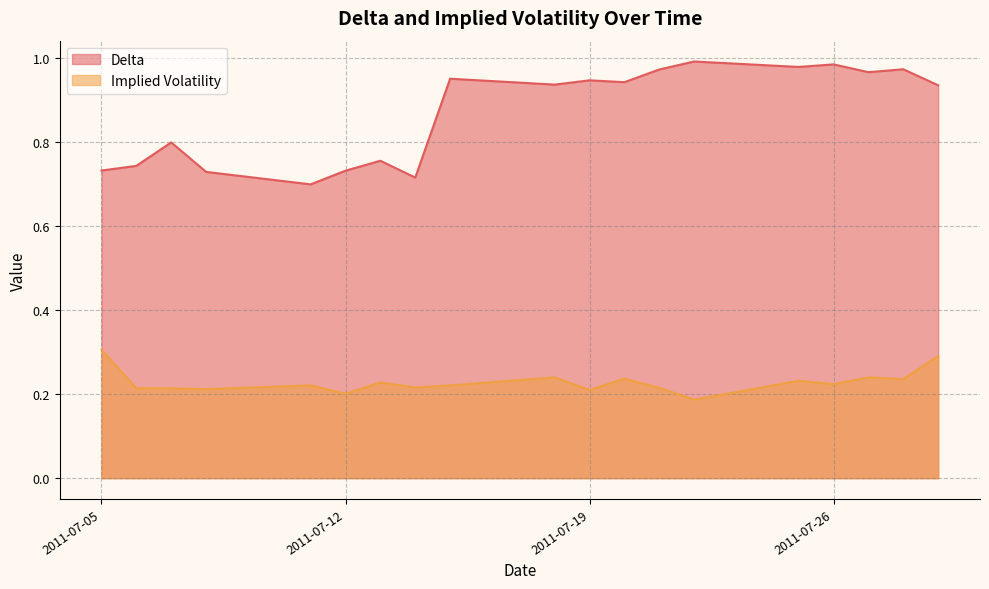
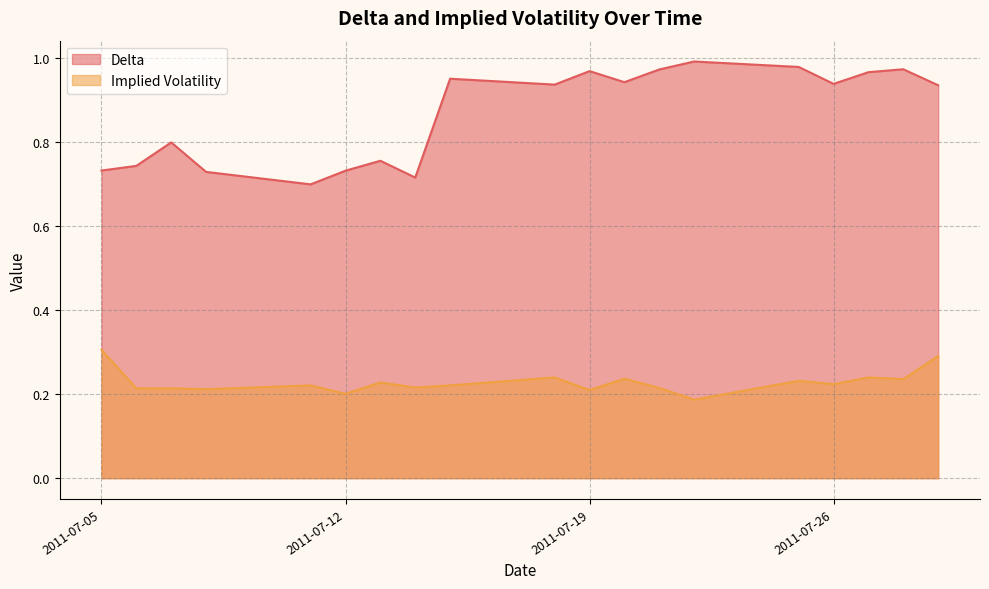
Delta, 2011-07-19: 0.95 -> 0.97
Delta, 2011-07-26: 0.99 -> 0.94
